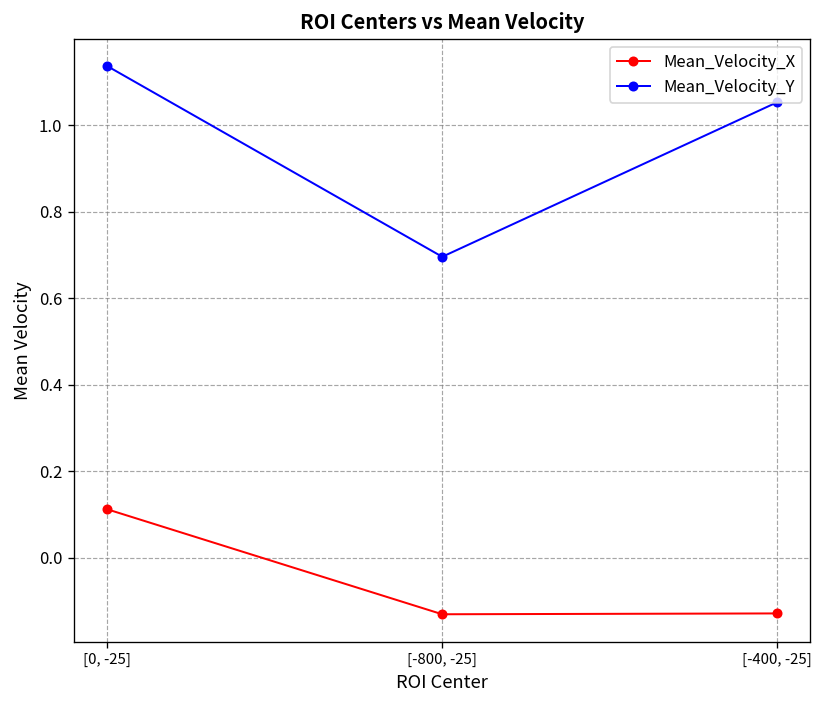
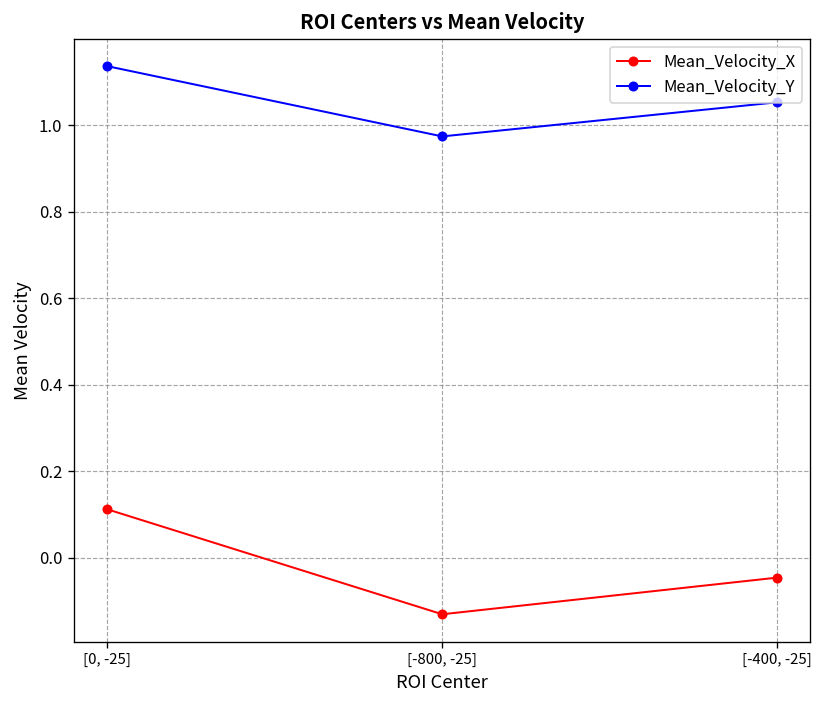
Mean_Velocity_Y, [-800, -25]: 0.70 -> 0.97
Mean_Velocity_X, [-400, -25]: -0.13 -> -0.05
